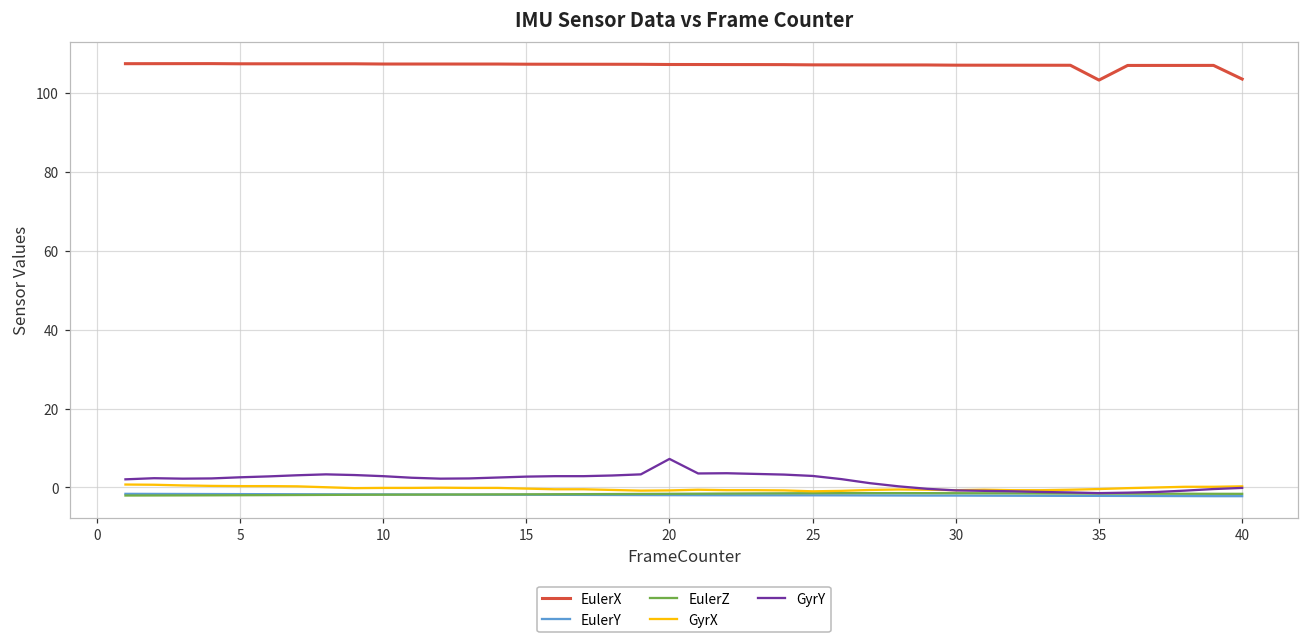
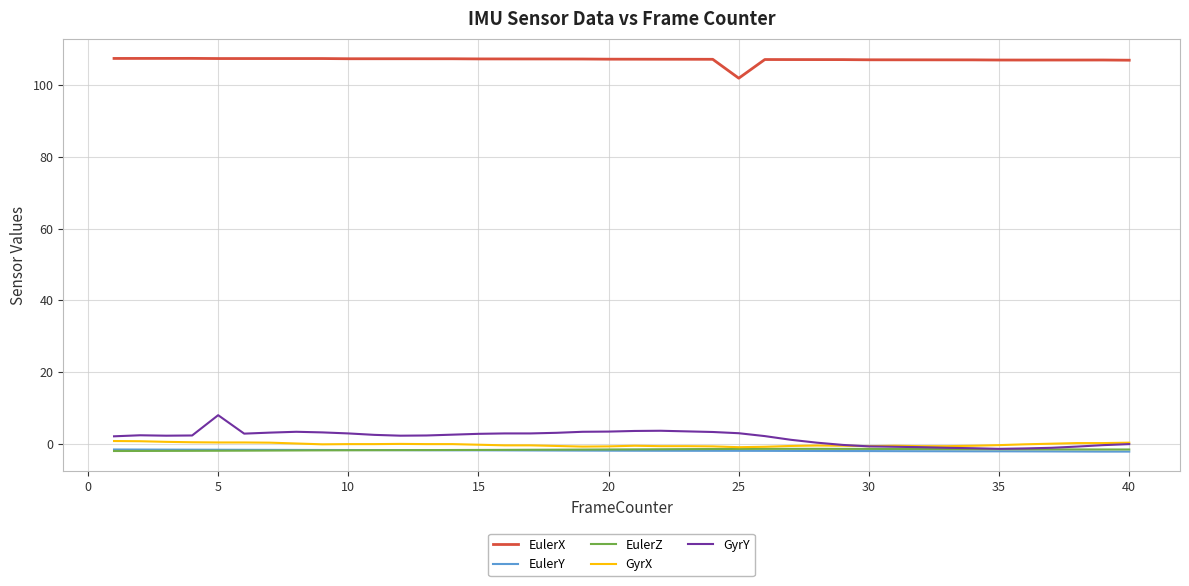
GyrY, 5: 3 -> 8
GyrY, 20: 7 -> 3
EulerX, 25: 107 -> 102
EulerX, 35: 103 -> 107
EulerX, 40: 104 -> 107
